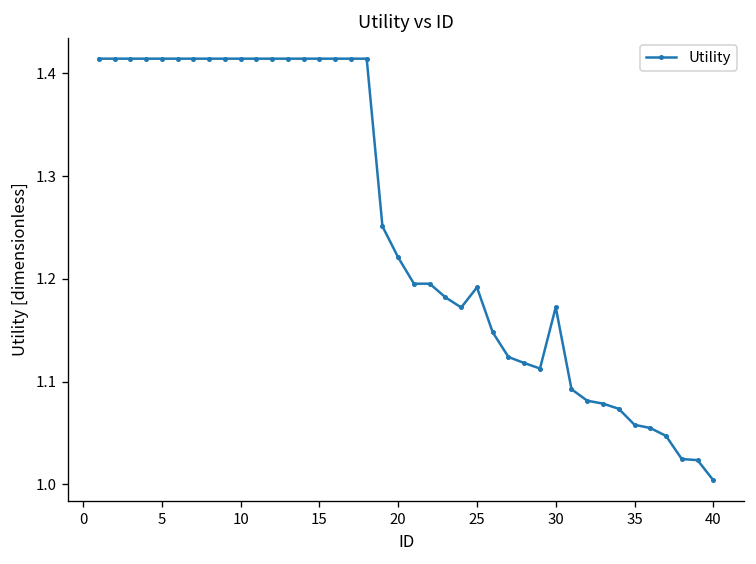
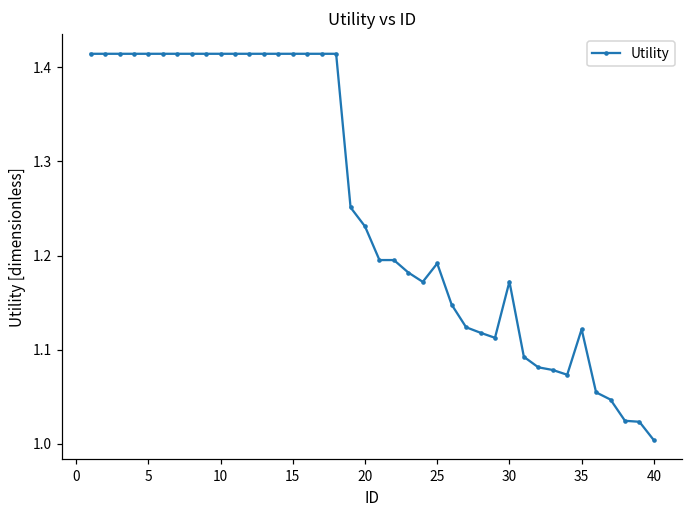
20: 1.22 -> 1.23
35: 1.06 -> 1.12
